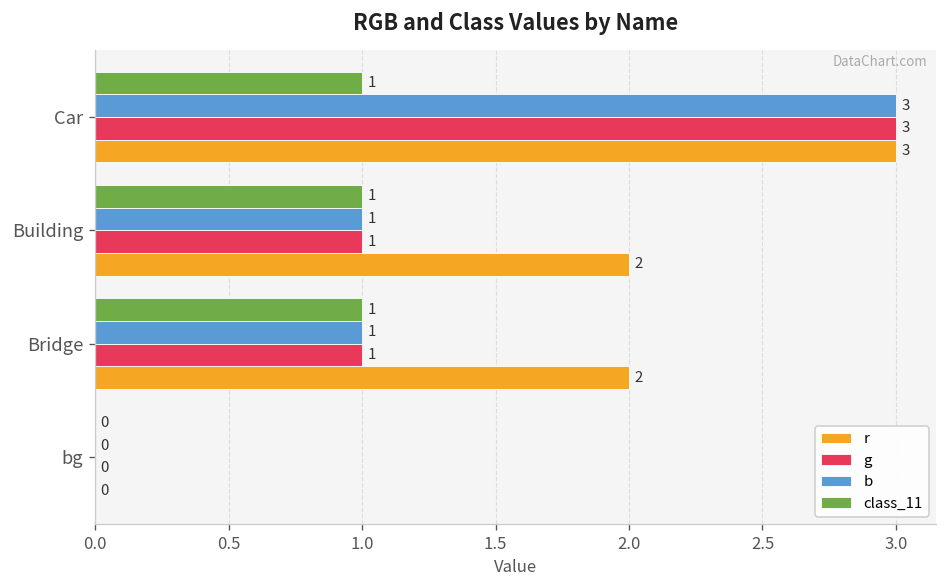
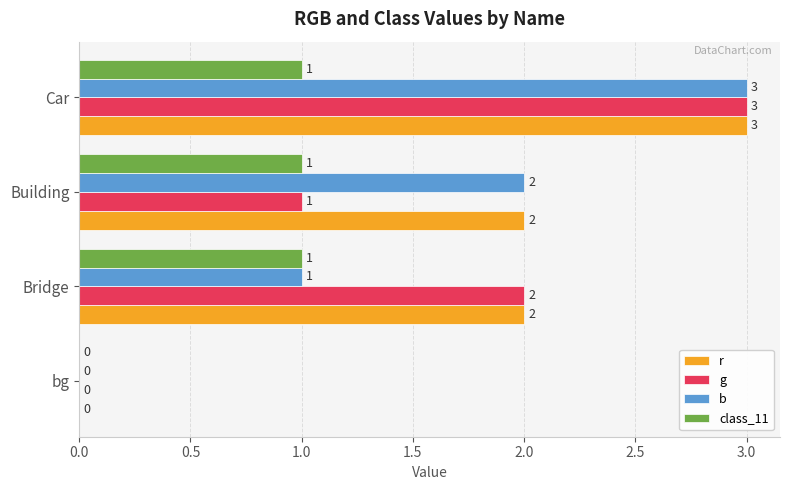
b, Building: 1 -> 2
g, Bridge: 1 -> 2
